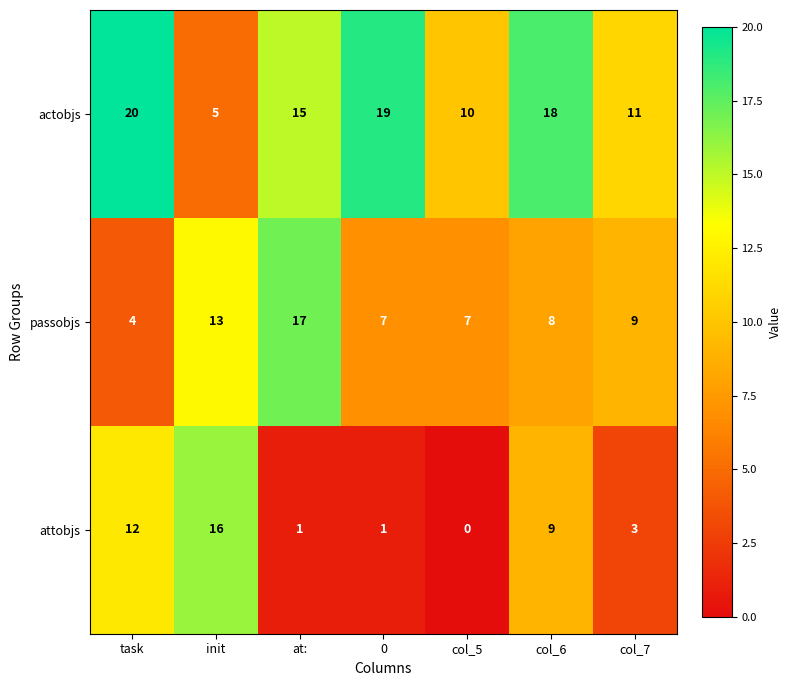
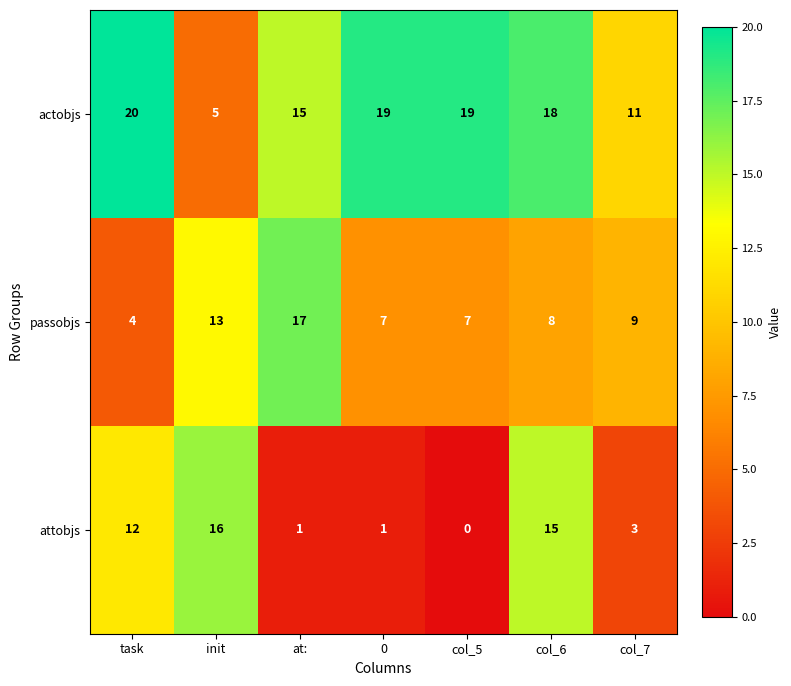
actobjs, col_5: 10 -> 19
attobjs, col_6: 9 -> 15
